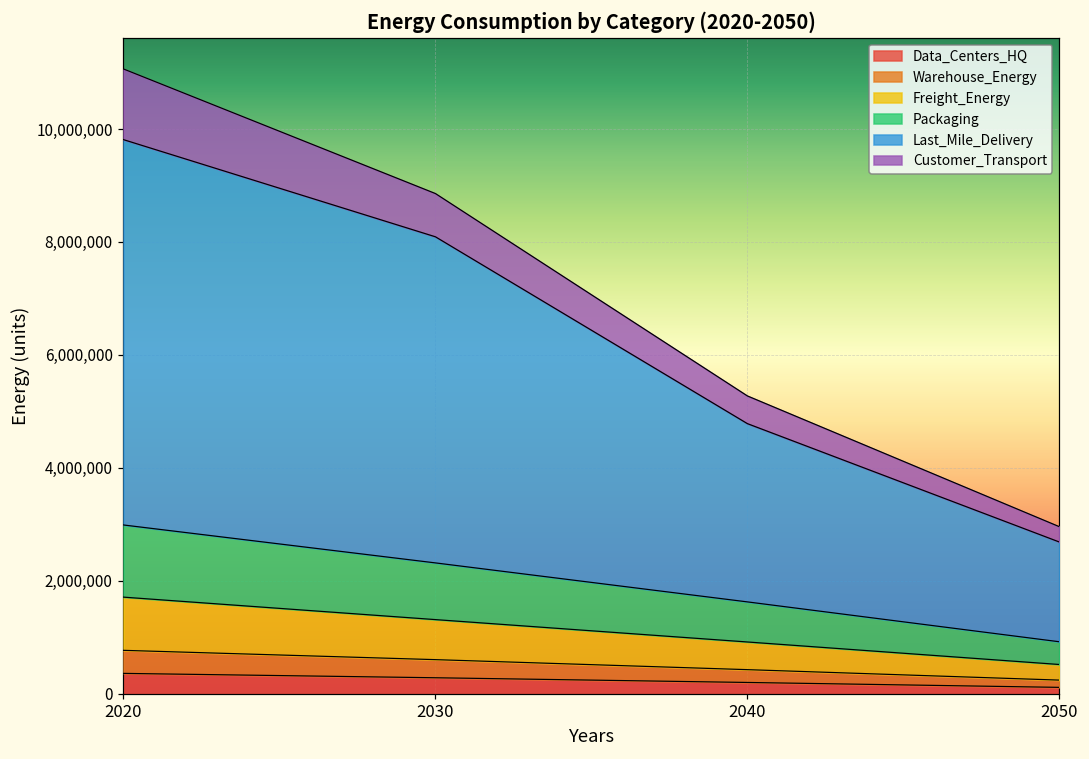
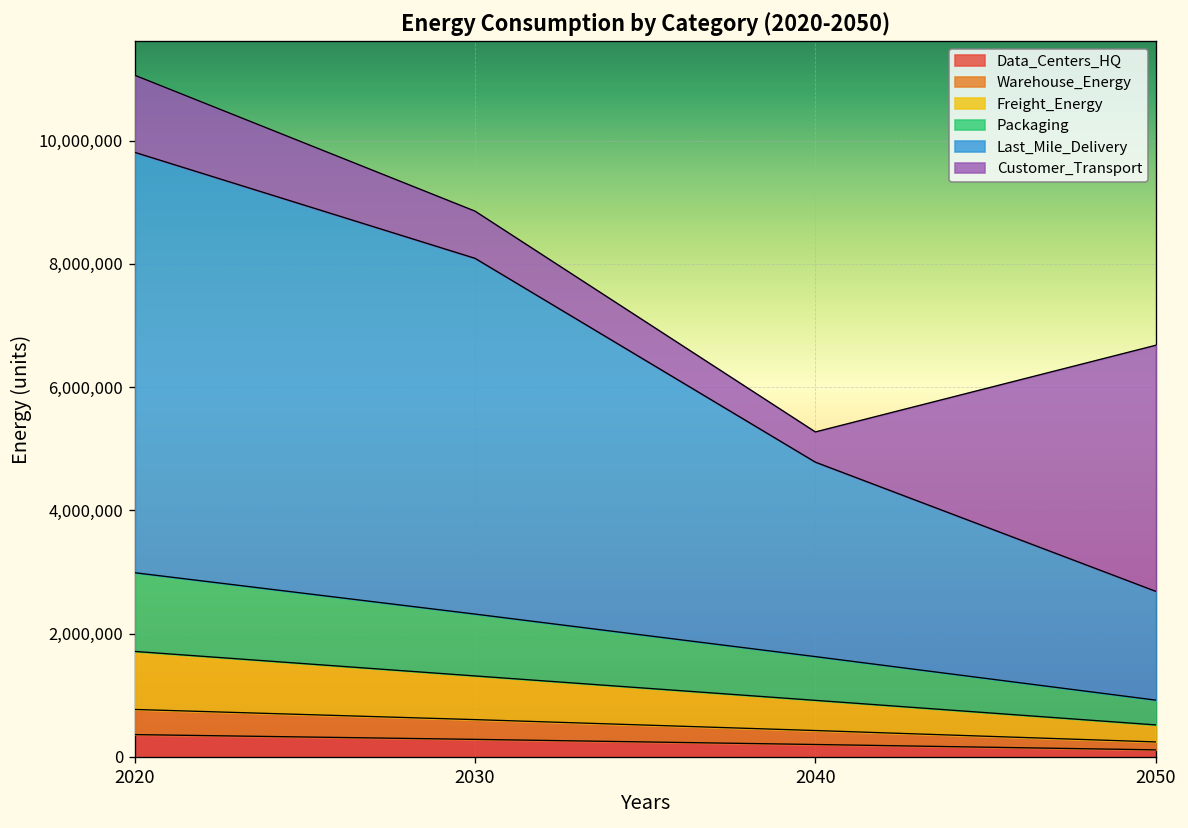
Customer_Transport, 2050: 300,000 -> 4,000,000
